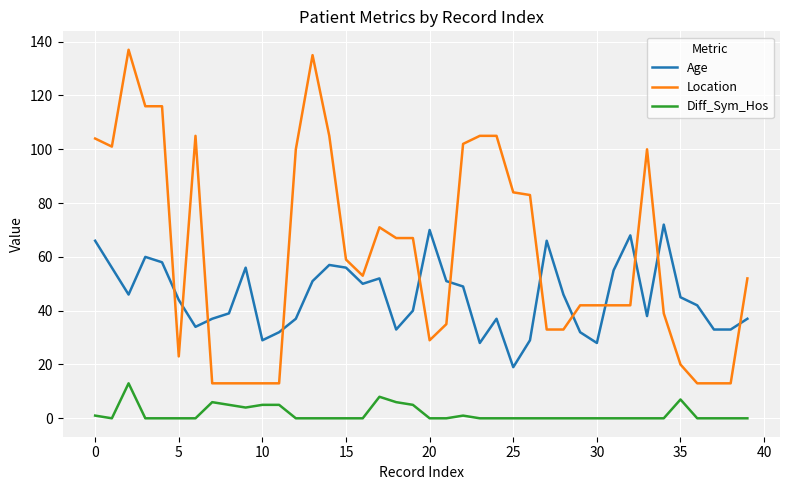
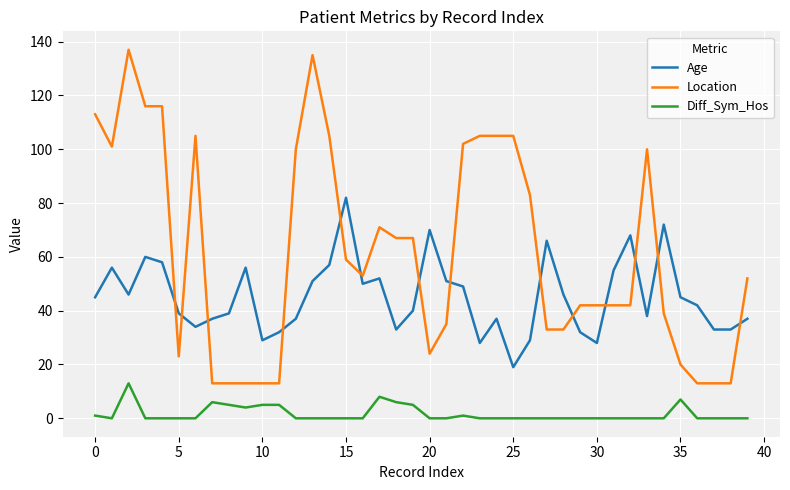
Age, 0: 66 -> 45
Location, 0: 104 -> 113
Age, 5: 44 -> 39
Age, 15: 56 -> 82
Location, 20: 29 -> 24
Location, 25: 84 -> 105
